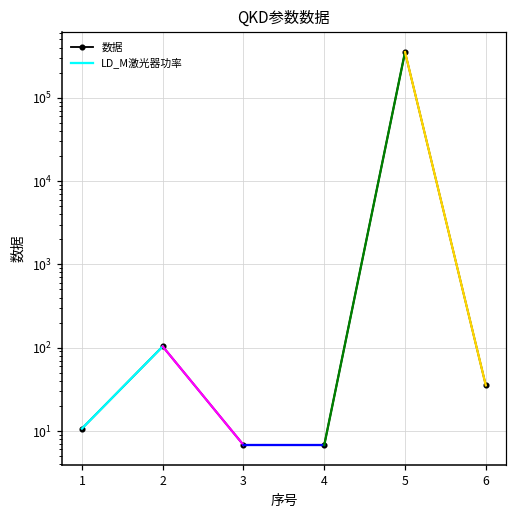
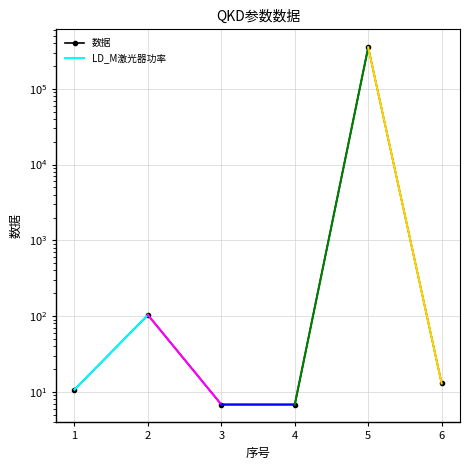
数据, 6: 40 -> 13
